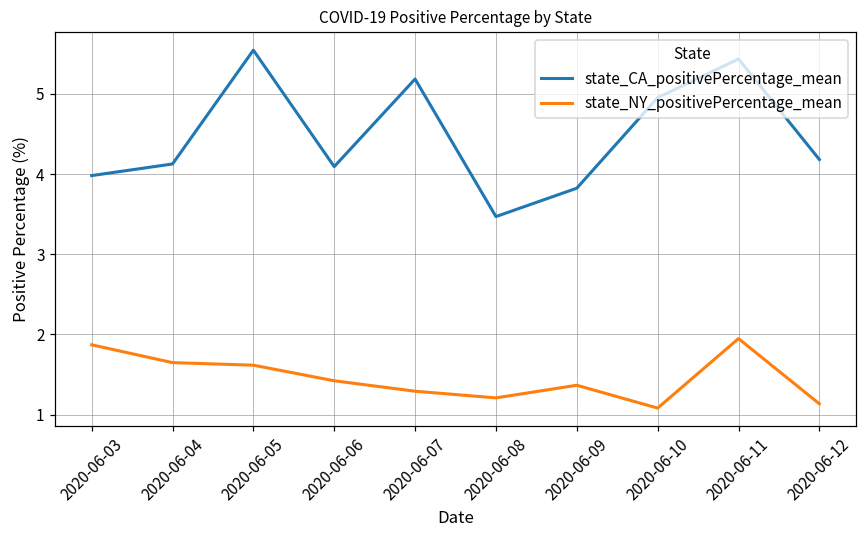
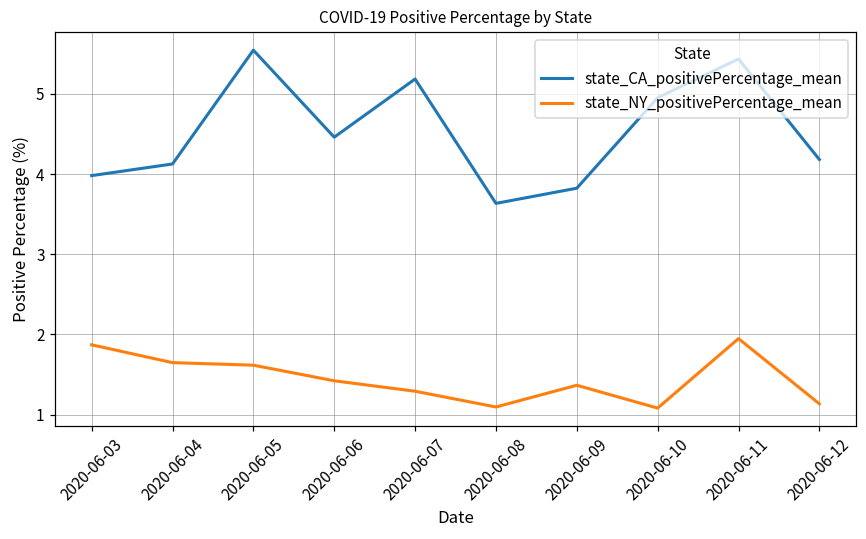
state_CA_positivePercentage_mean, 2020-06-06: 4.1 -> 4.5
state_CA_positivePercentage_mean, 2020-06-08: 3.5 -> 3.6
state_NY_positivePercentage_mean, 2020-06-08: 1.2 -> 1.1
